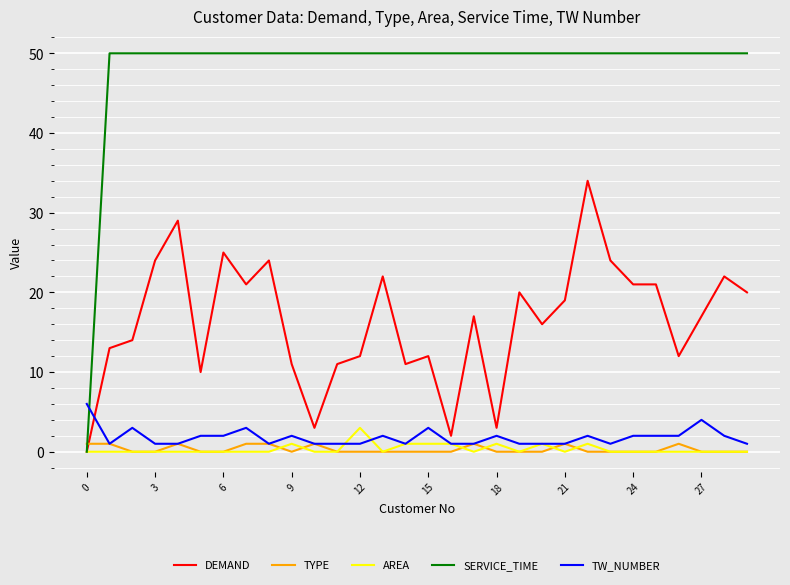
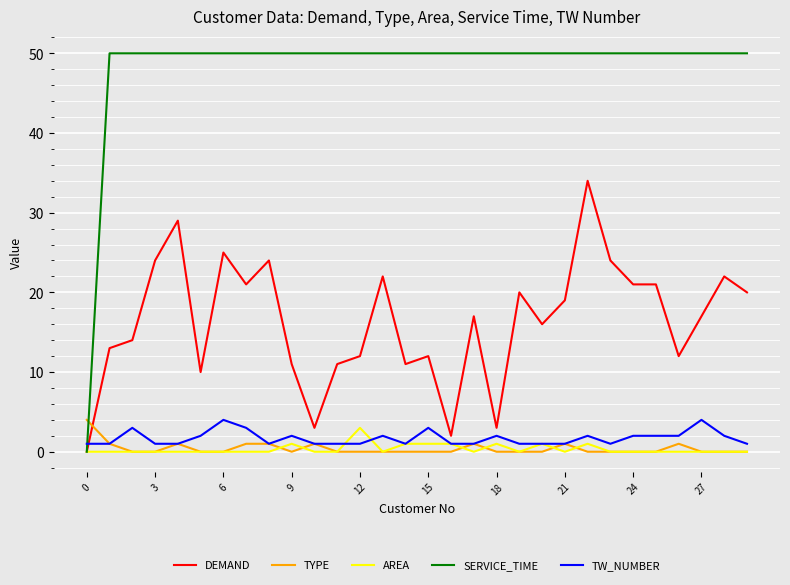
TYPE, 0: 1 -> 4
TW_NUMBER, 0: 6 -> 1
TW_NUMBER, 6: 2 -> 4
